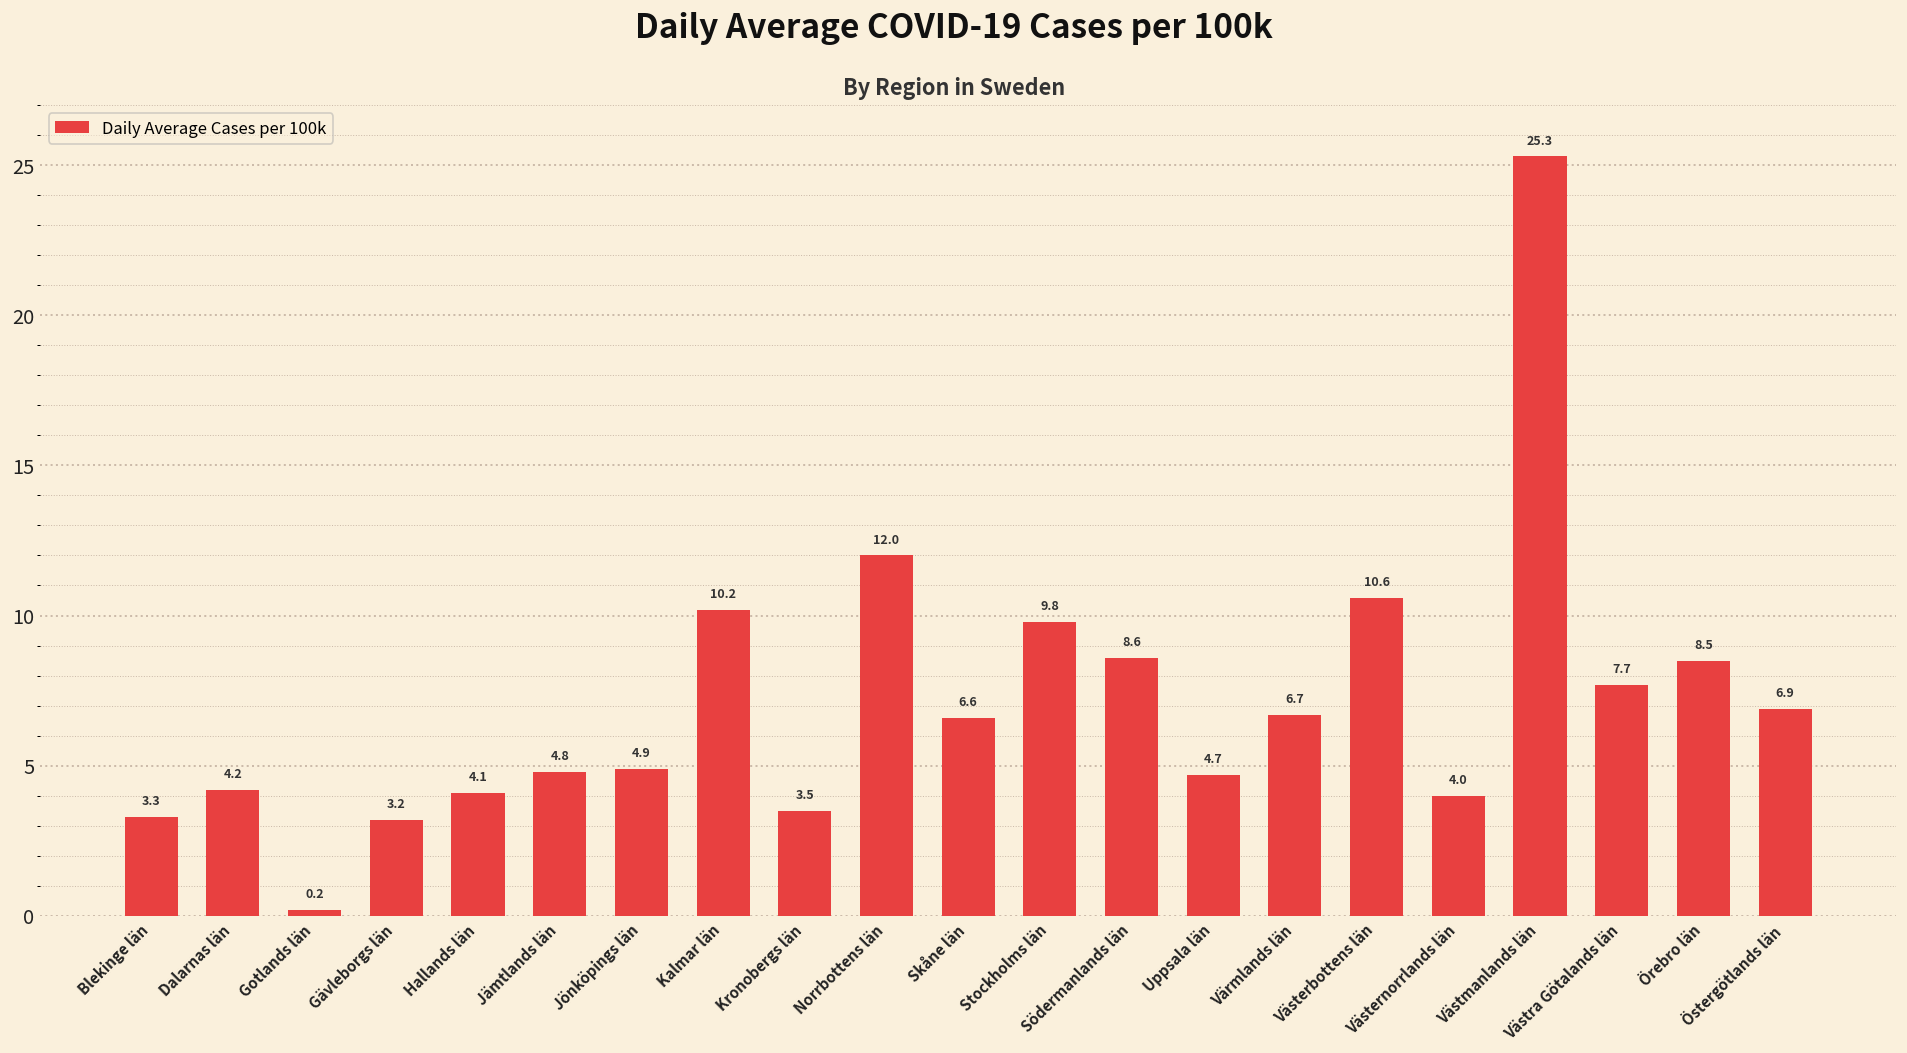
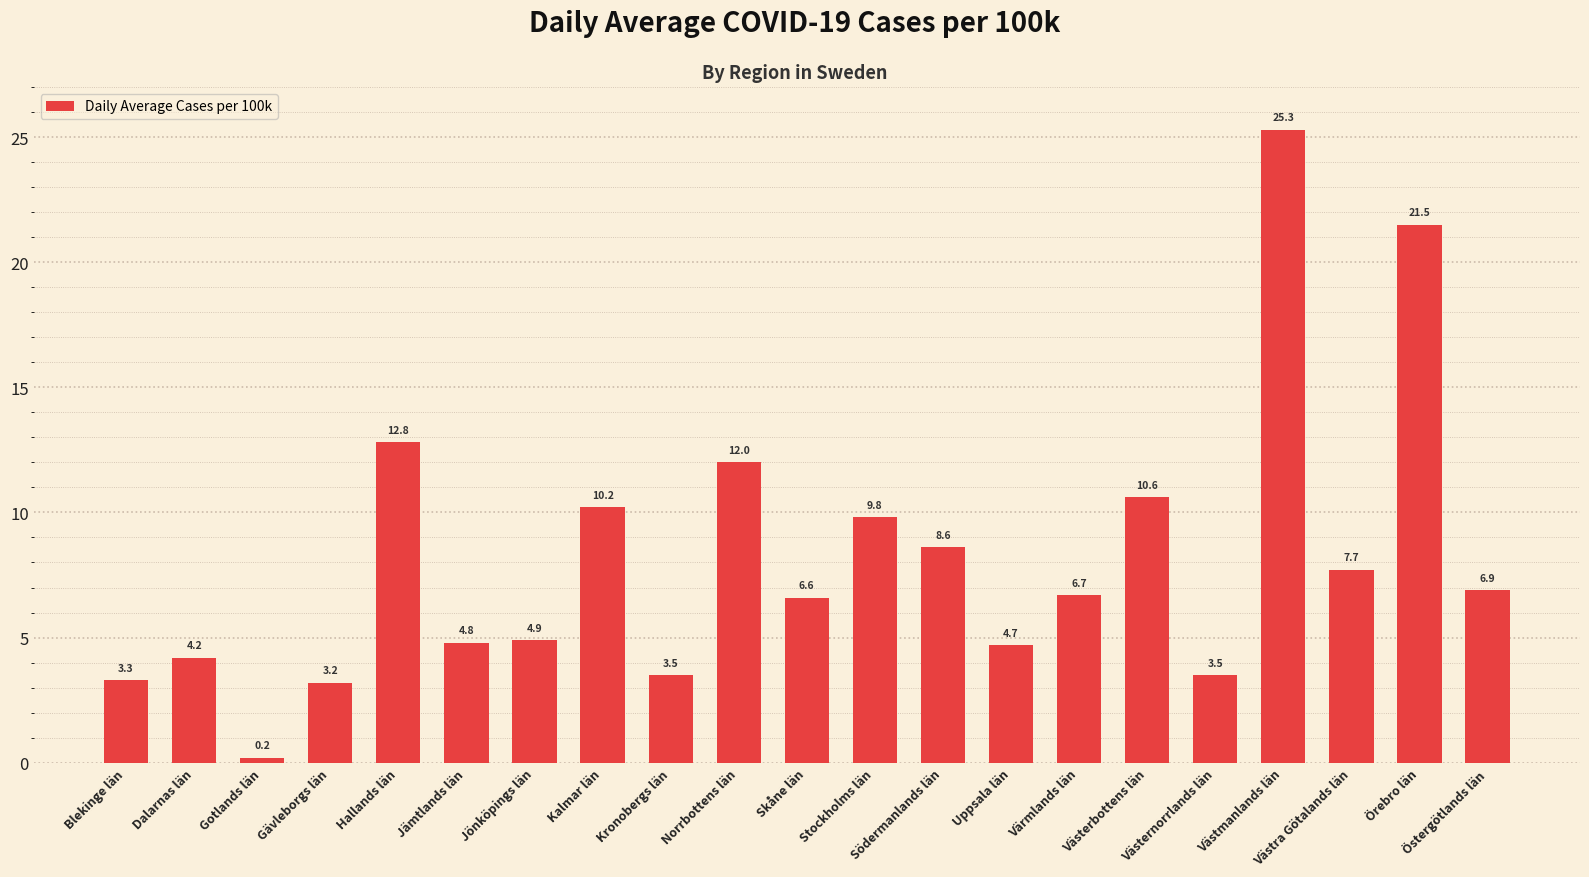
Hallands län: 4.1 -> 12.8
Västernorrlands län: 4.0 -> 3.5
Örebro län: 8.5 -> 21.5
